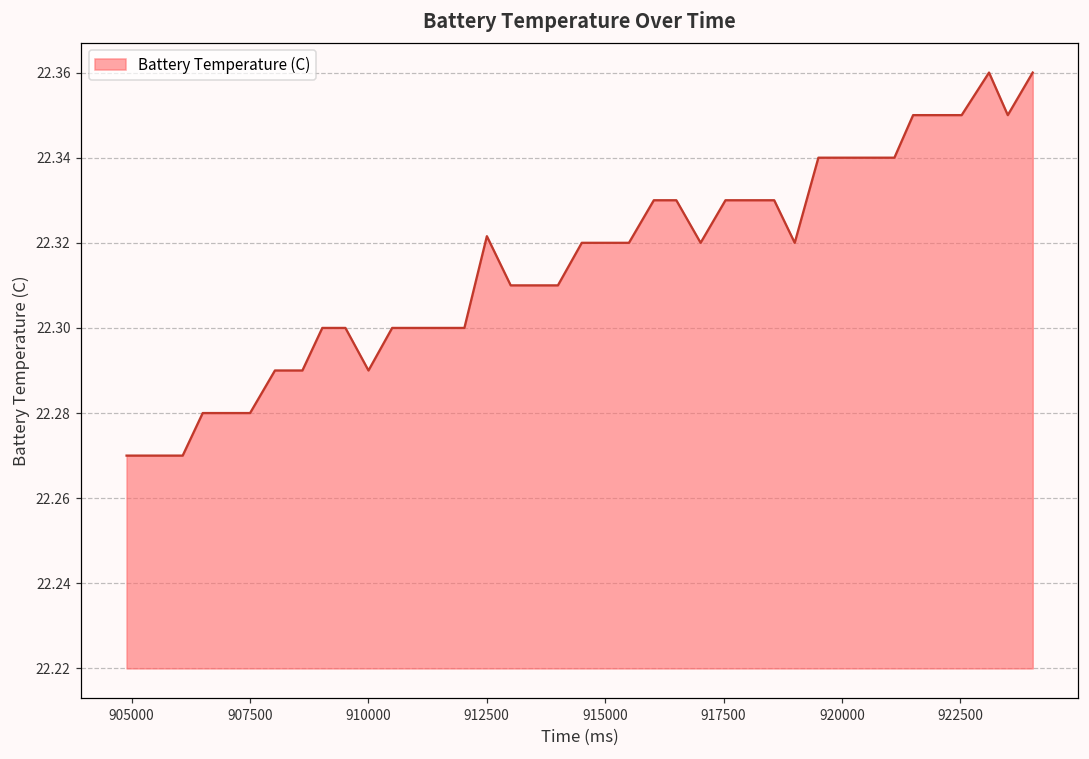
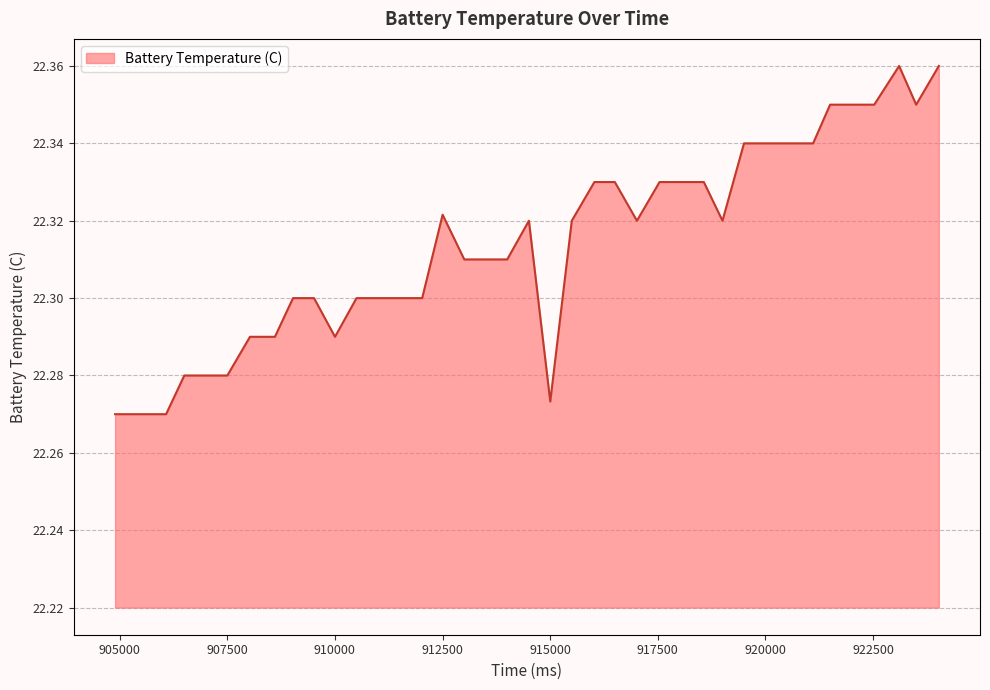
915000: 22.320 -> 22.273
